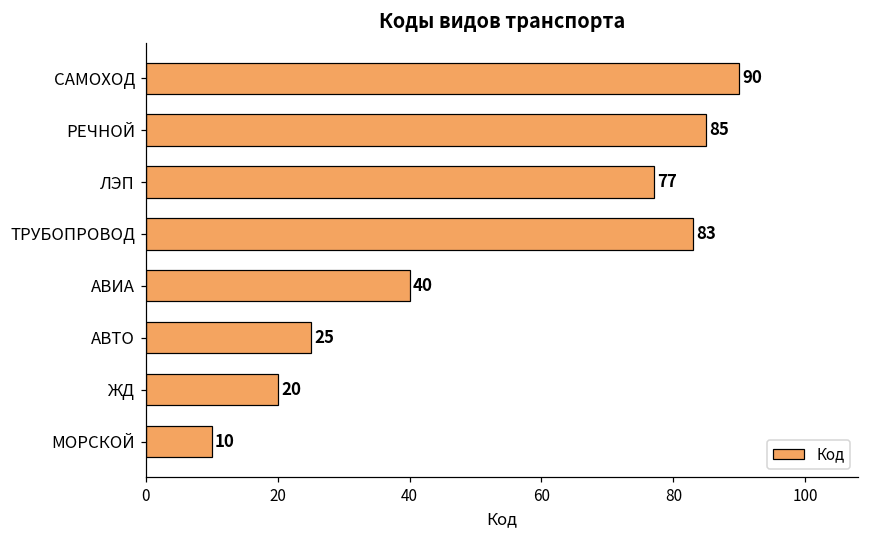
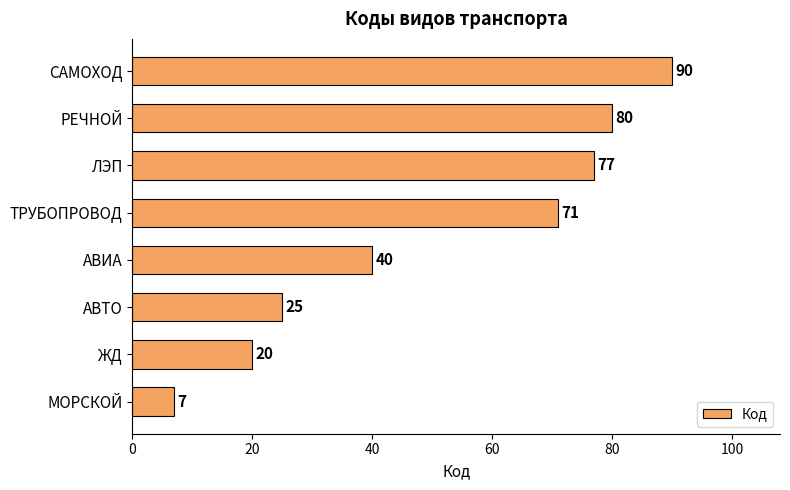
РЕЧНОЙ: 85 -> 80
ТРУБОПРОВОД: 83 -> 71
МОРСКОЙ: 10 -> 7
